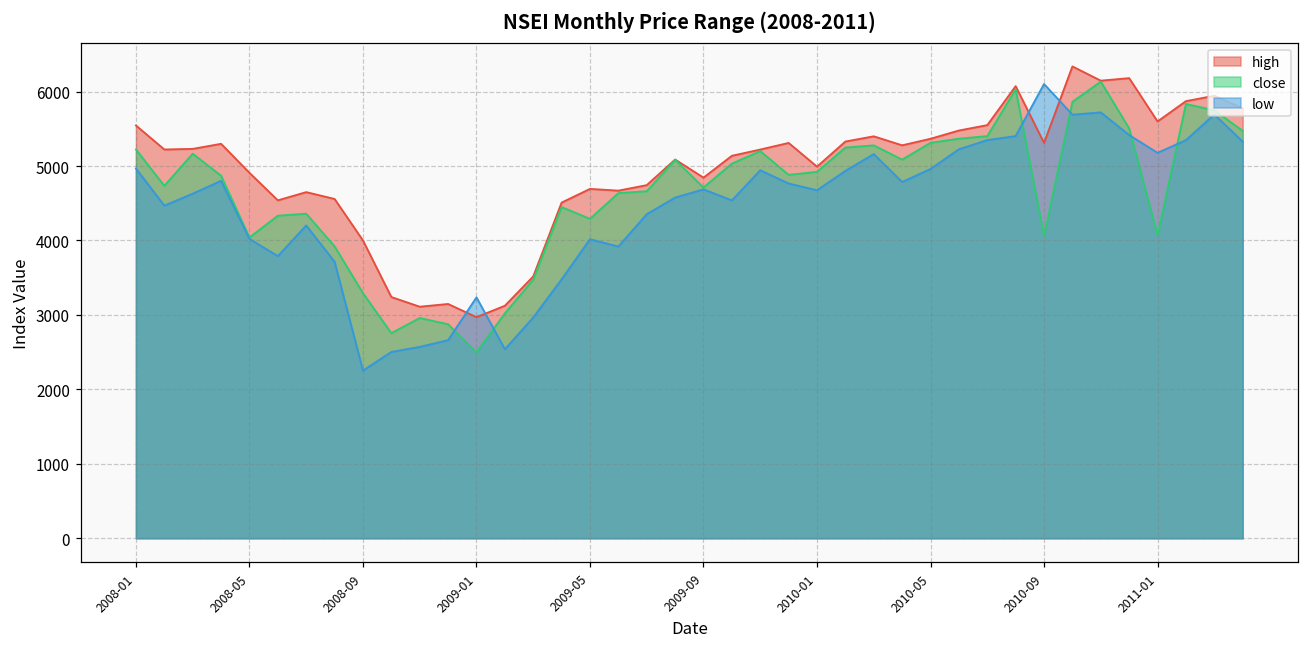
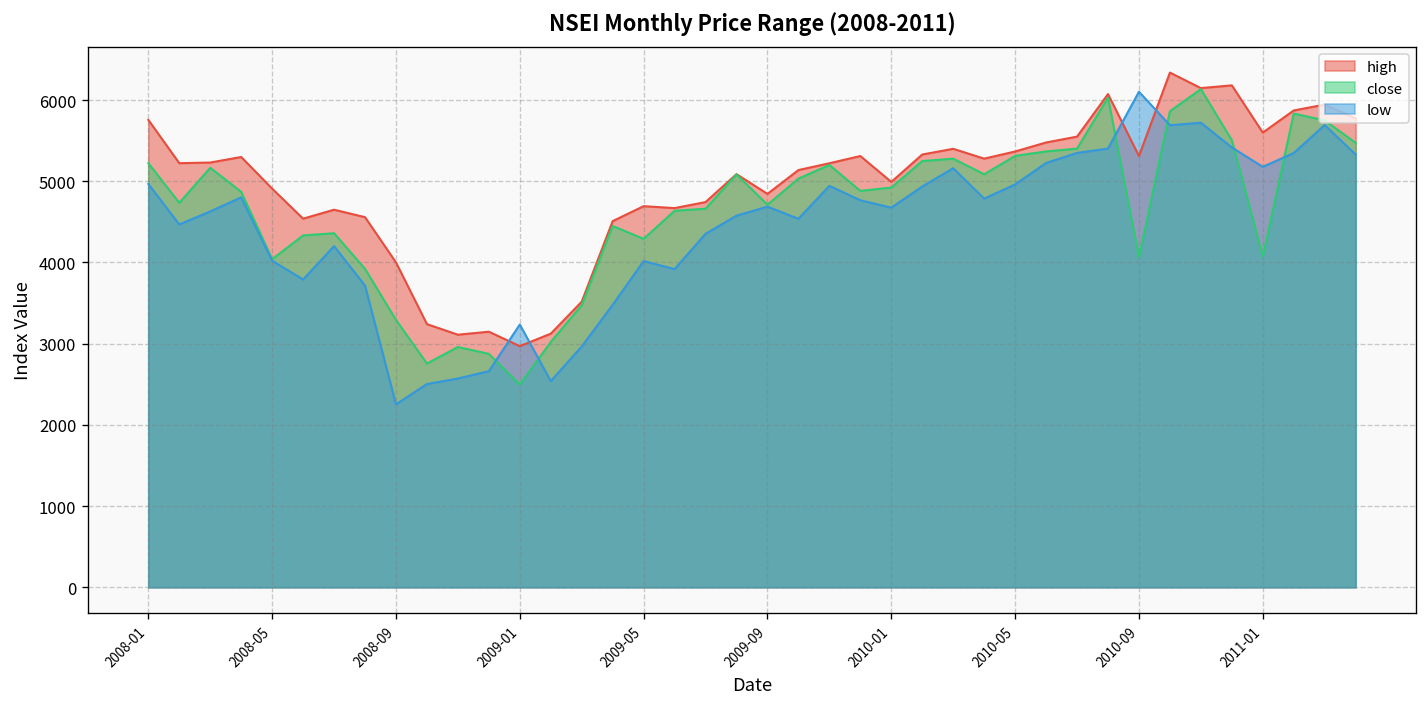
high, 2008-01: 5500 -> 5800
